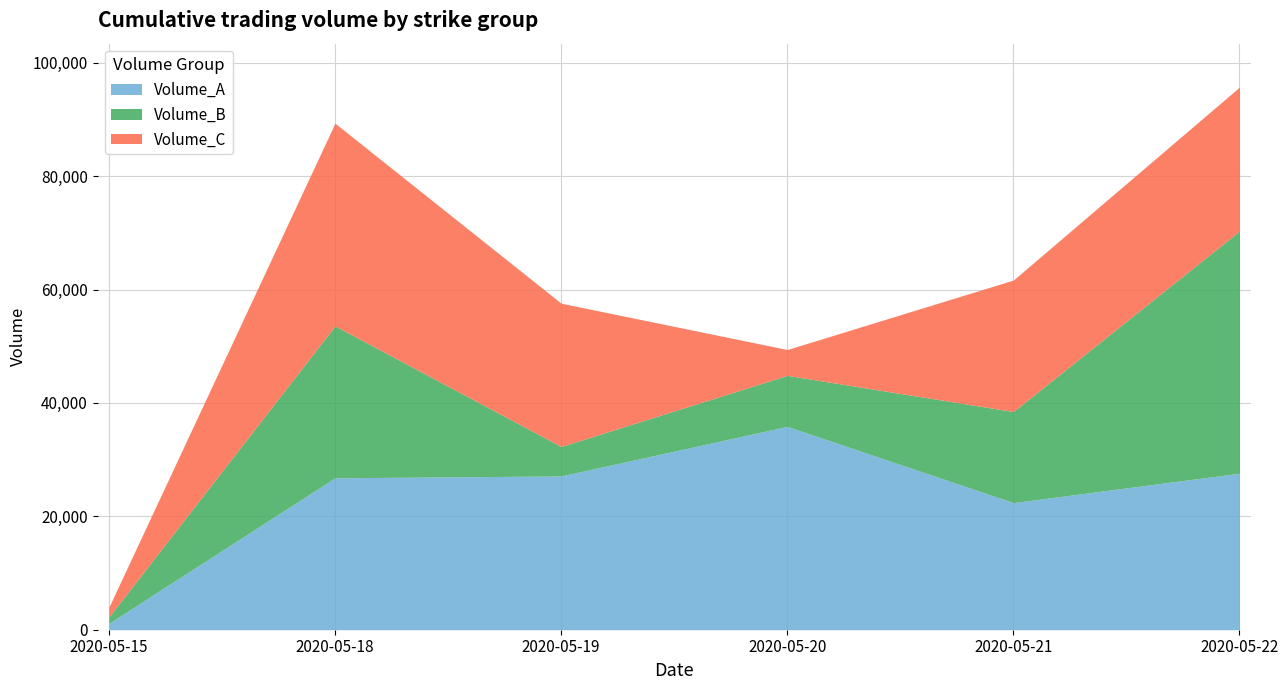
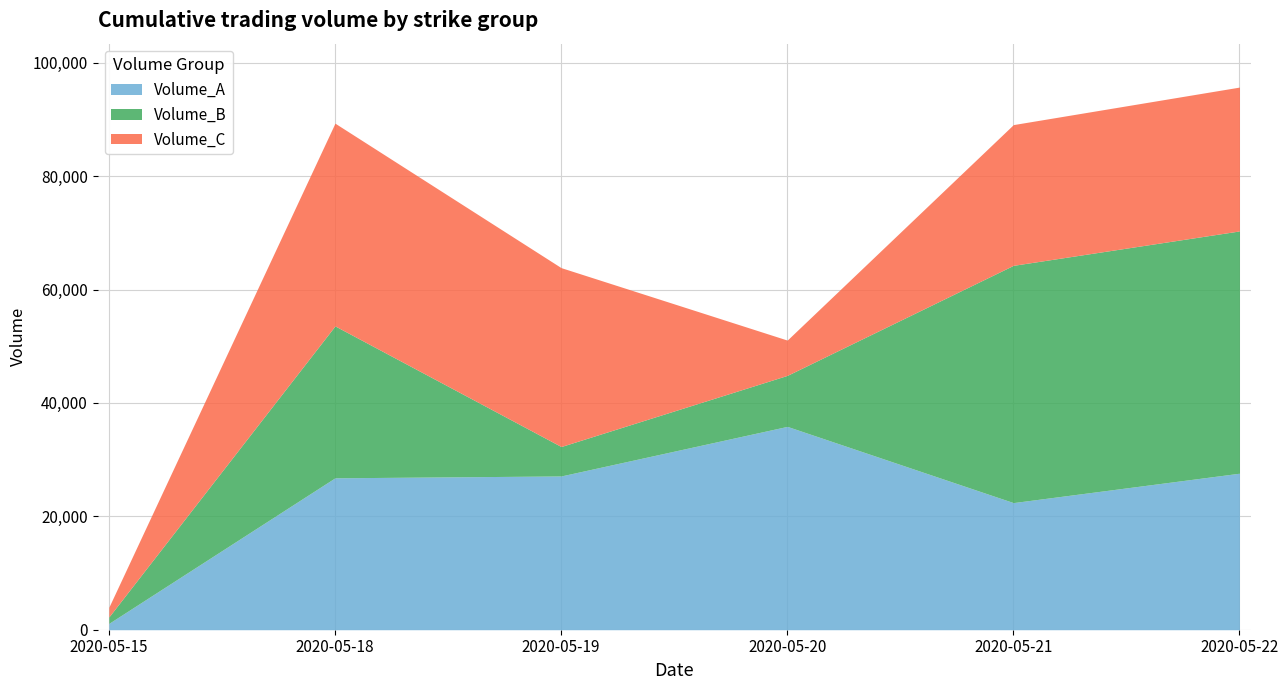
Volume_C, 2020-05-19: 25,000 -> 32,000
Volume_C, 2020-05-20: 5,000 -> 6,000
Volume_B, 2020-05-21: 16,000 -> 42,000
Volume_C, 2020-05-21: 23,000 -> 25,000
